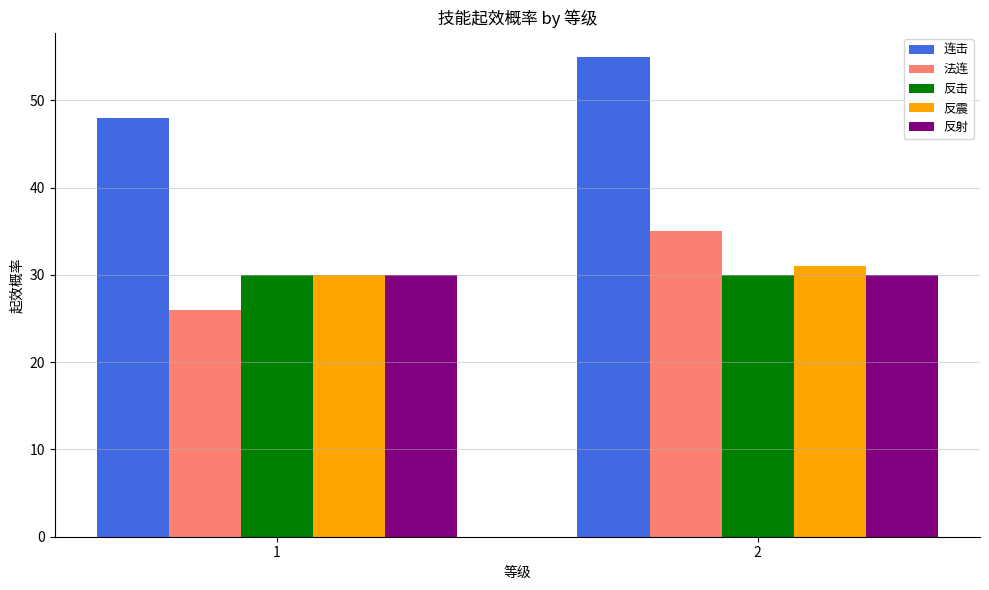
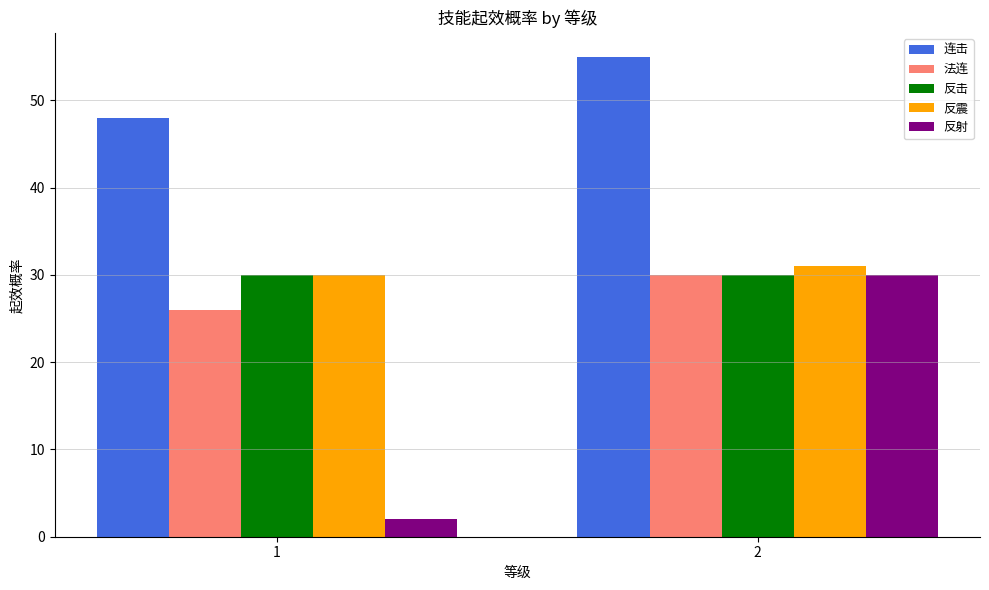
反射, 1: 30 -> 2
法连, 2: 35 -> 30
